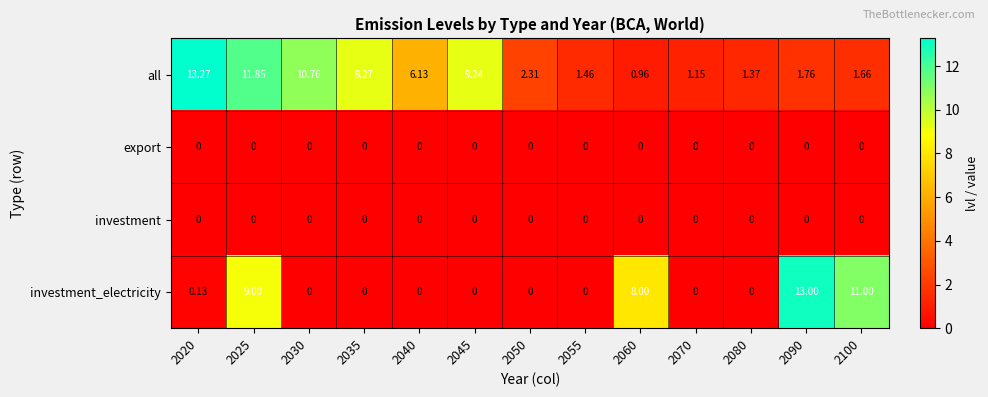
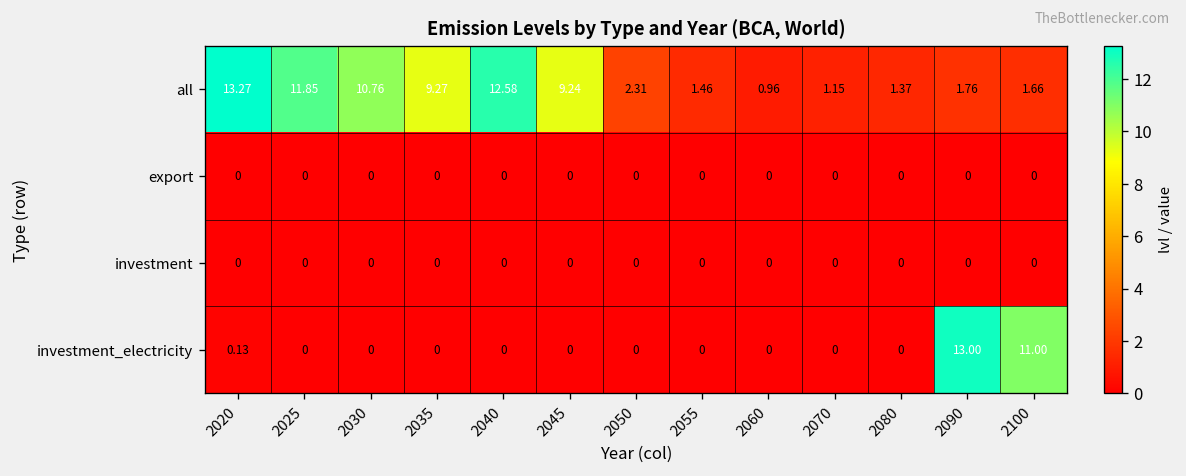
all, 2040: 6.13 -> 12.58
investment_electricity, 2025: 9.00 -> 0
investment_electricity, 2060: 8.00 -> 0
